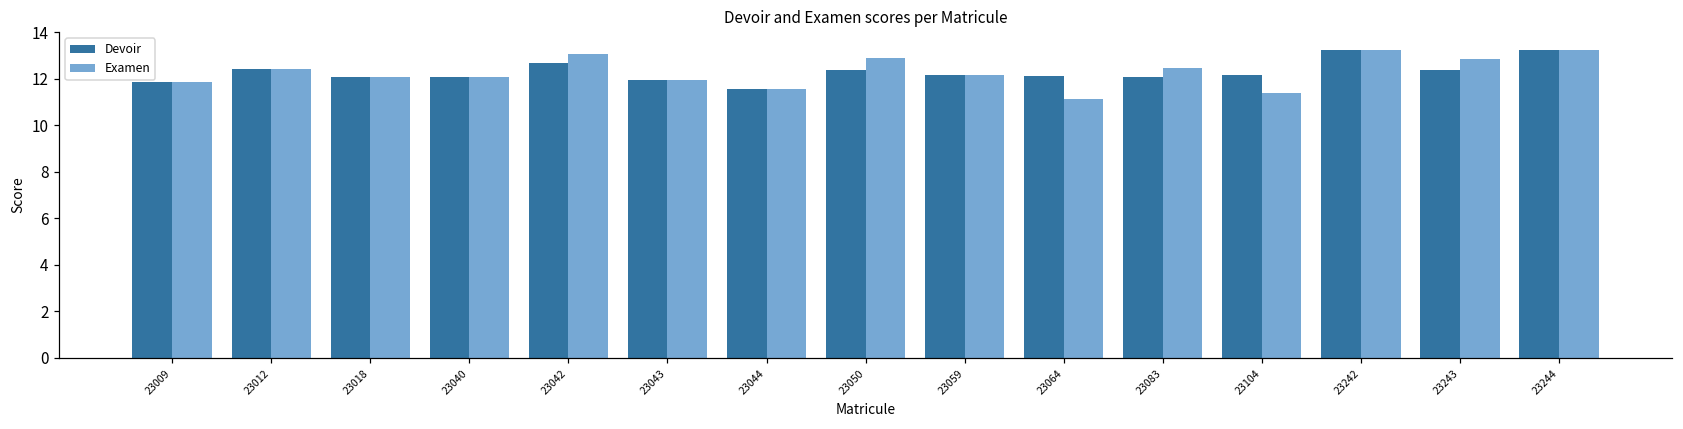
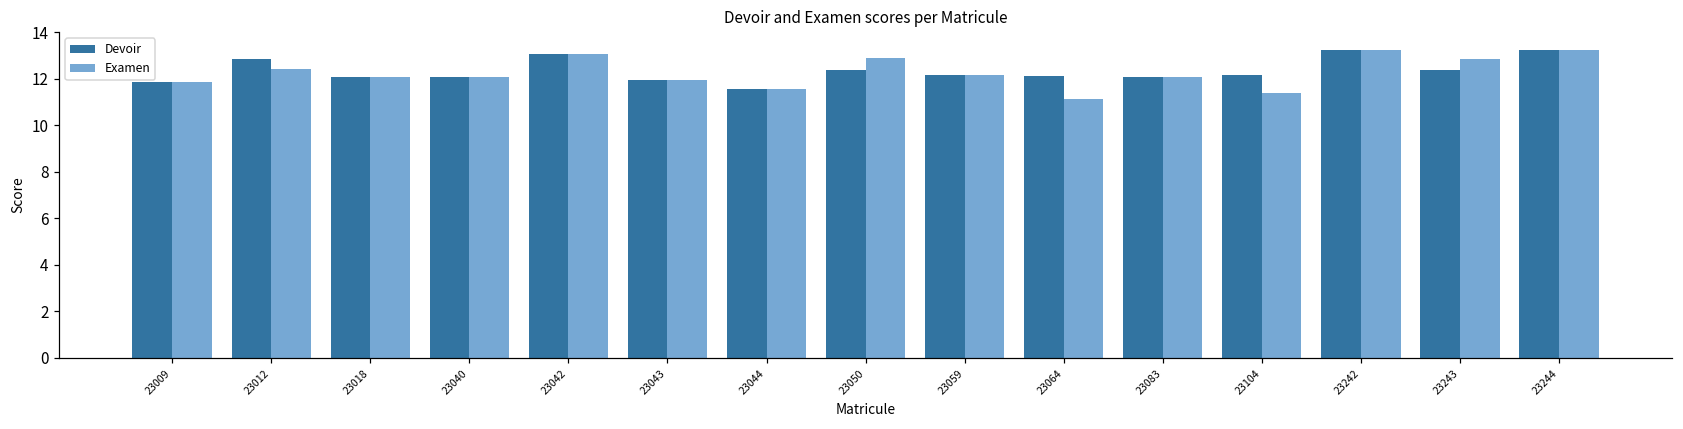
Devoir, 23012: 12.4 -> 12.9
Devoir, 23042: 12.7 -> 13.1
Examen, 23083: 12.5 -> 12.1
